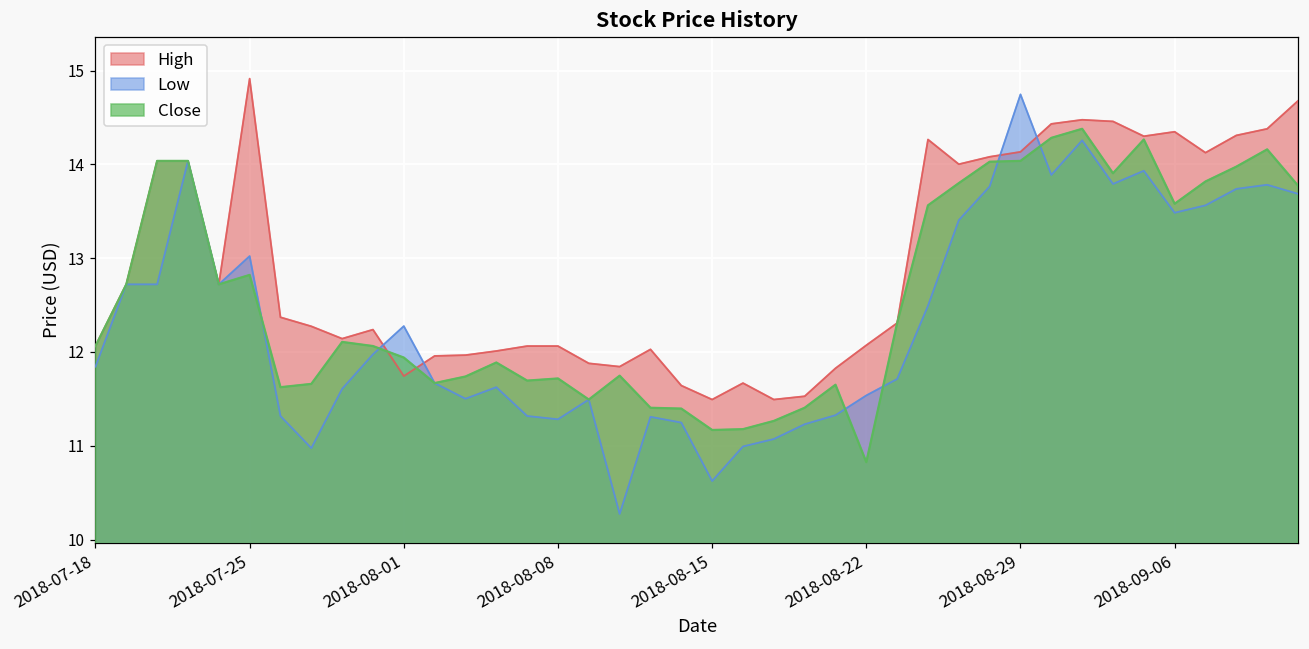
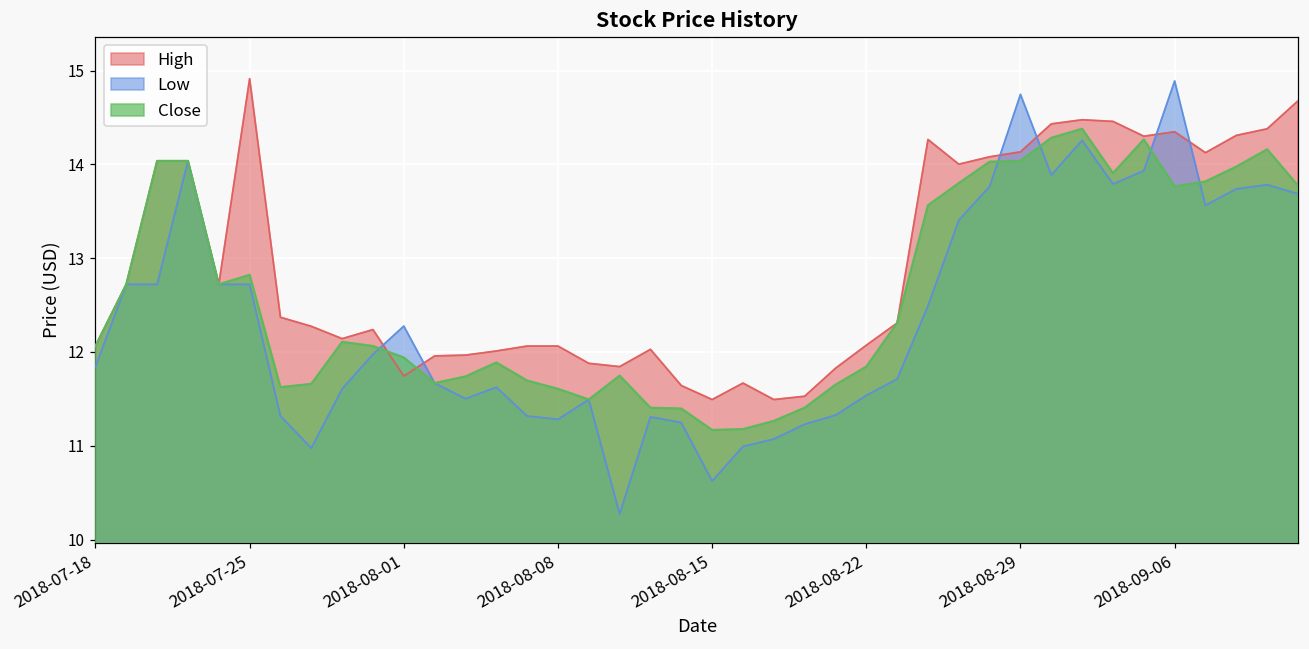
Low, 2018-07-25: 13.0 -> 12.7
Close, 2018-08-08: 11.7 -> 11.6
Close, 2018-08-22: 10.8 -> 11.8
Low, 2018-09-06: 13.5 -> 14.9
Close, 2018-09-06: 13.6 -> 13.8
